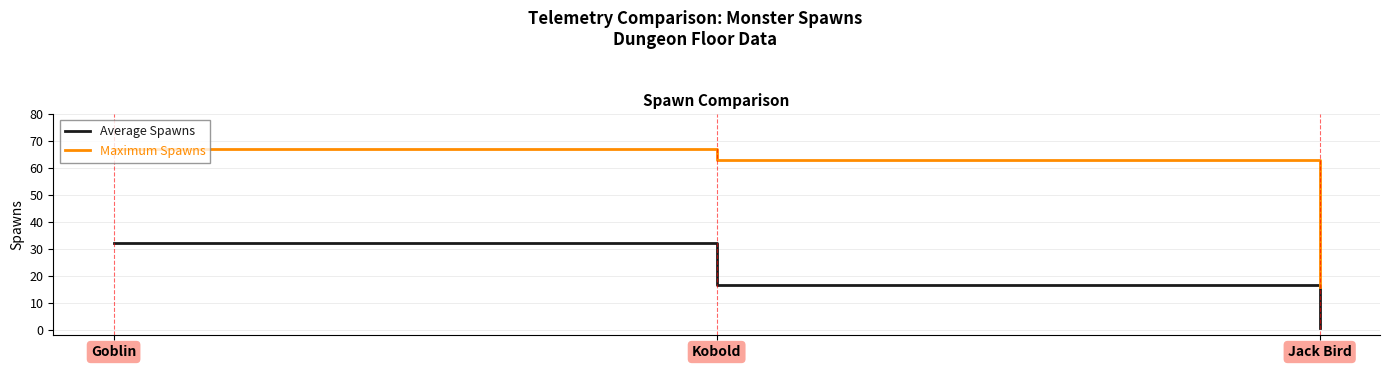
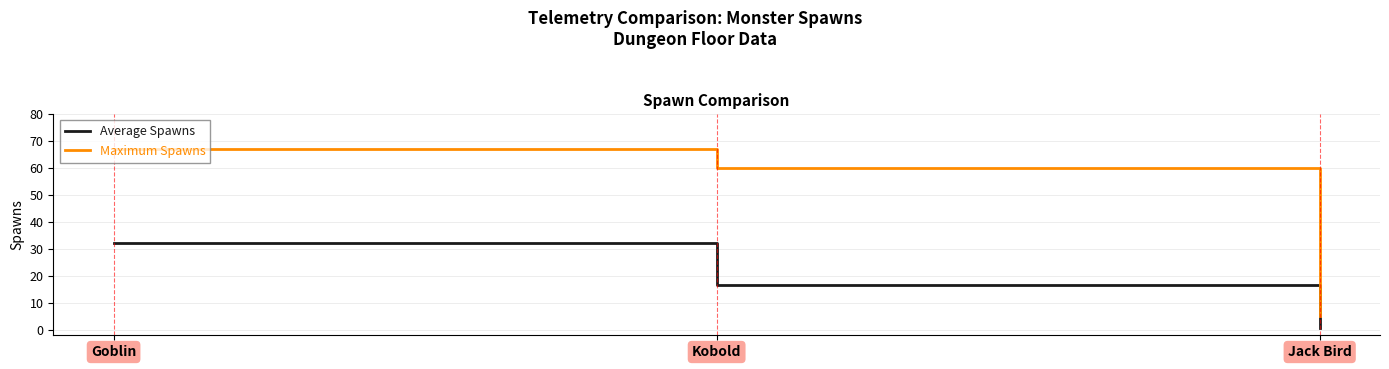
Maximum Spawns, Kobold: 63 -> 60
Maximum Spawns, Jack Bird: 16 -> 5
